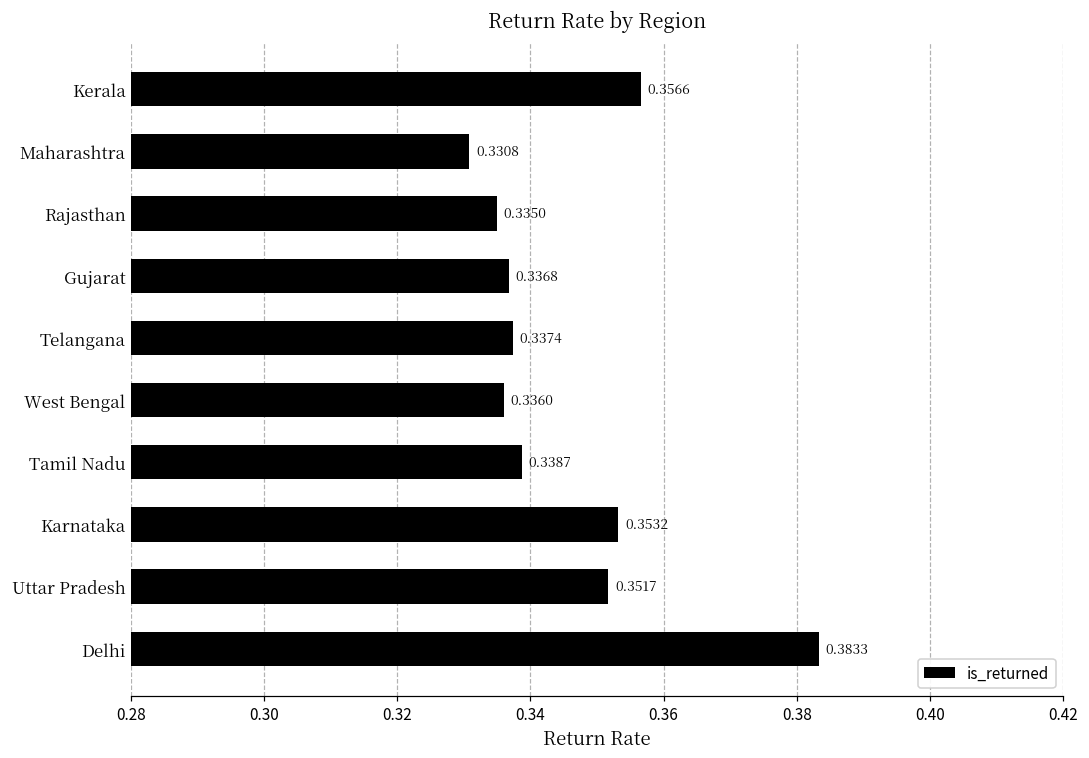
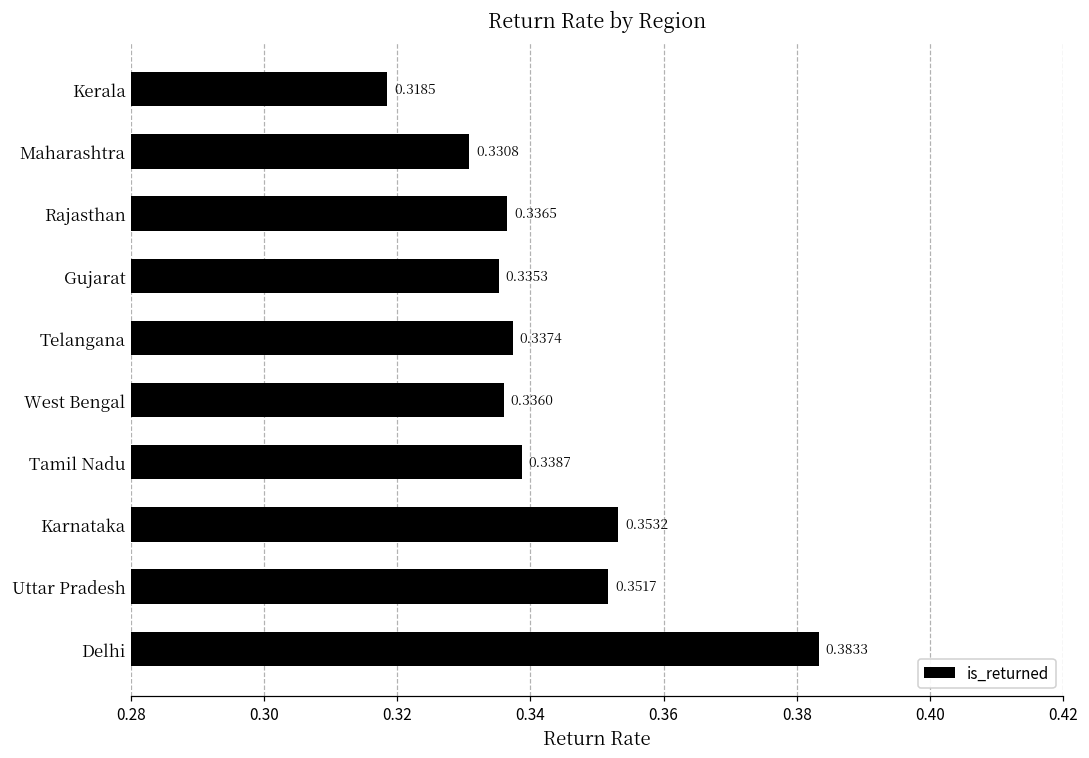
Kerala: 0.3566 -> 0.3185
Rajasthan: 0.3350 -> 0.3365
Gujarat: 0.3368 -> 0.3353
